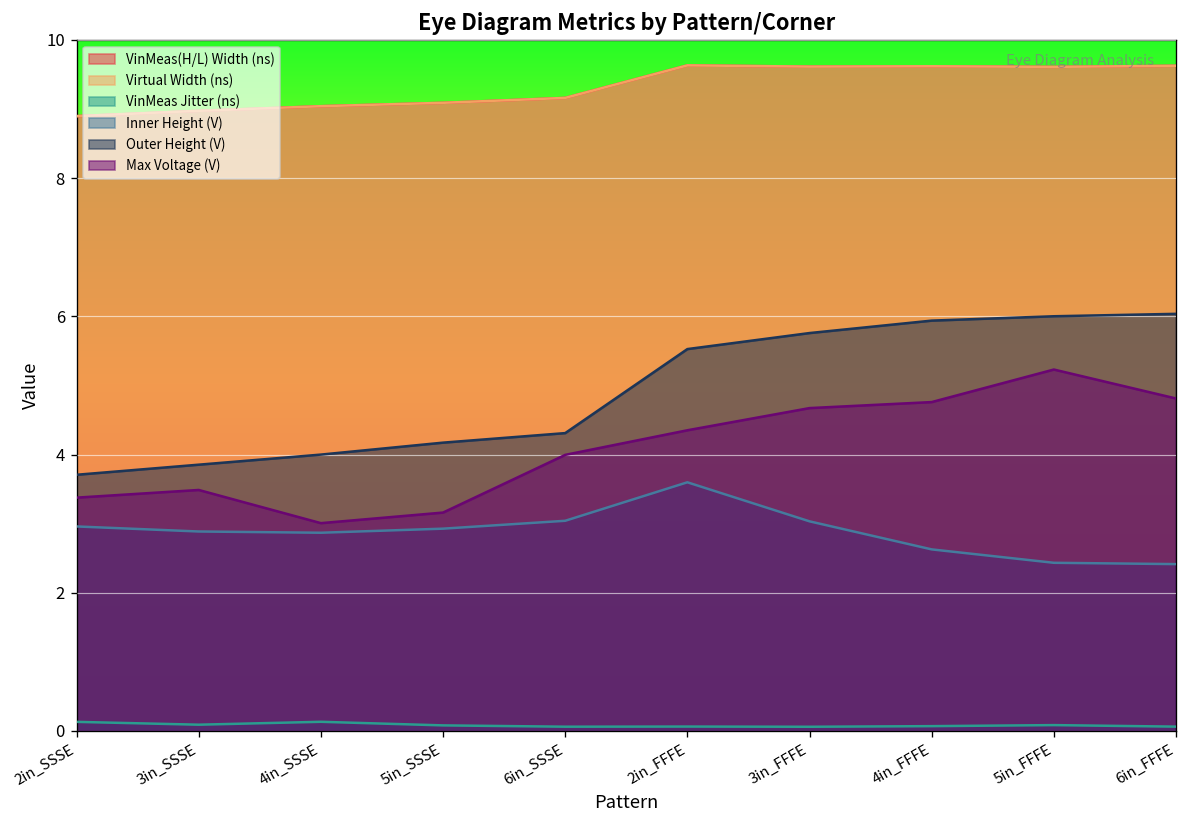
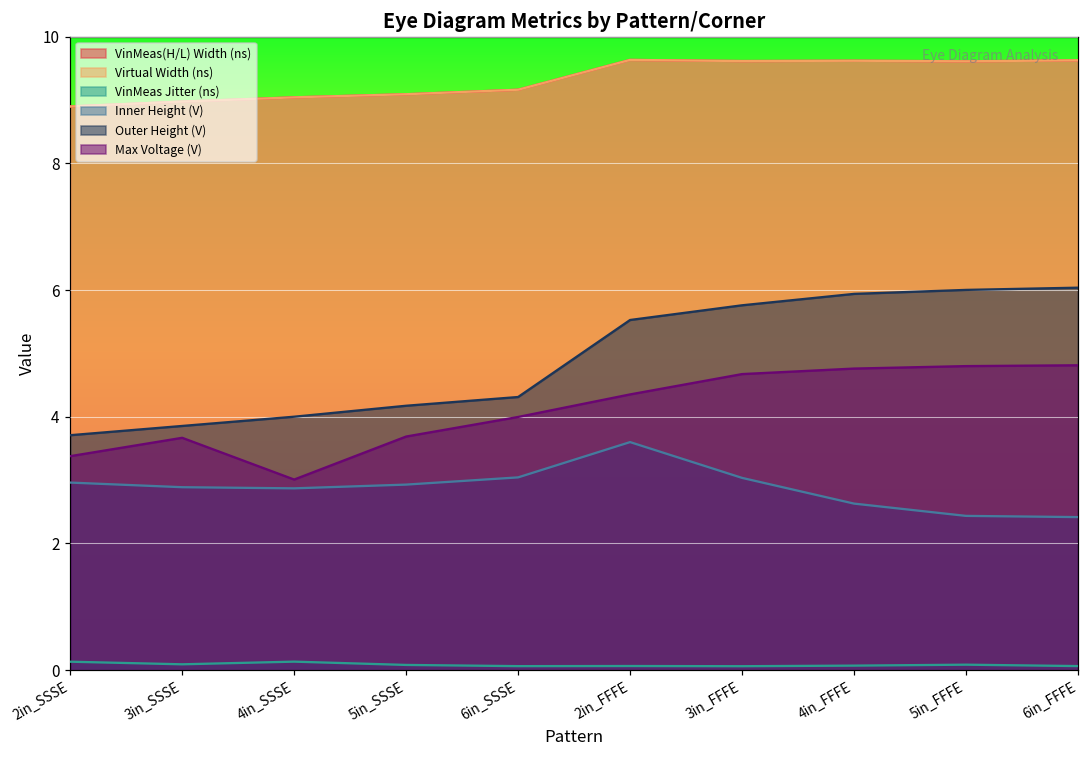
Max Voltage (V), 3in_SSSE: 3.5 -> 3.7
Max Voltage (V), 5in_SSSE: 3.2 -> 3.7
Max Voltage (V), 5in_FFFE: 5.2 -> 4.8
